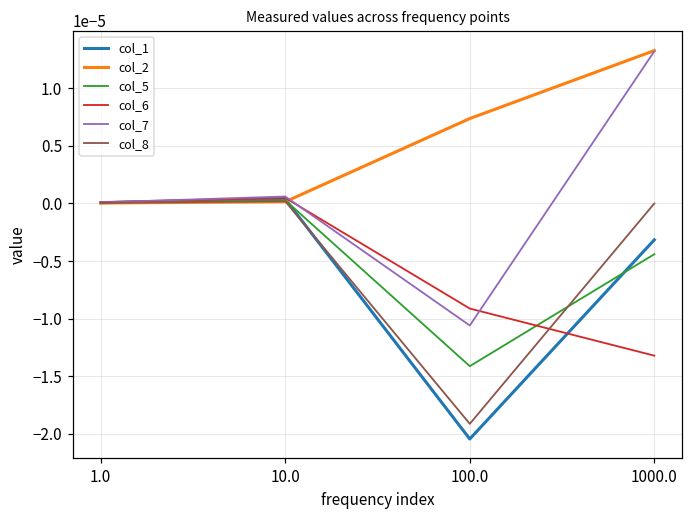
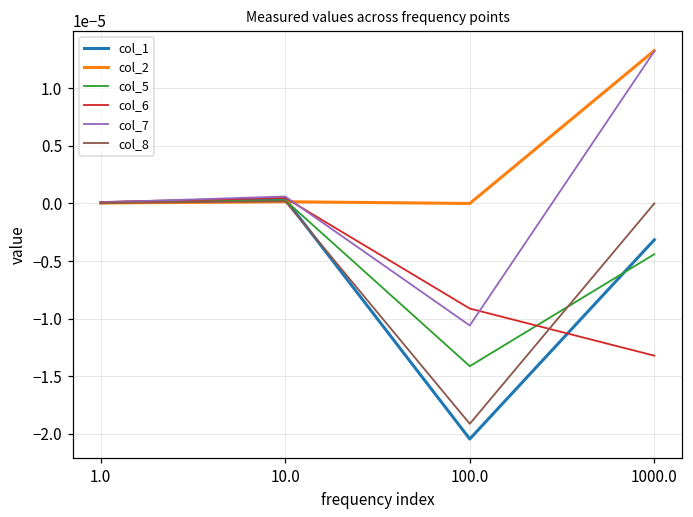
col_2, 100.0: 0.00001 -> 0.00000
